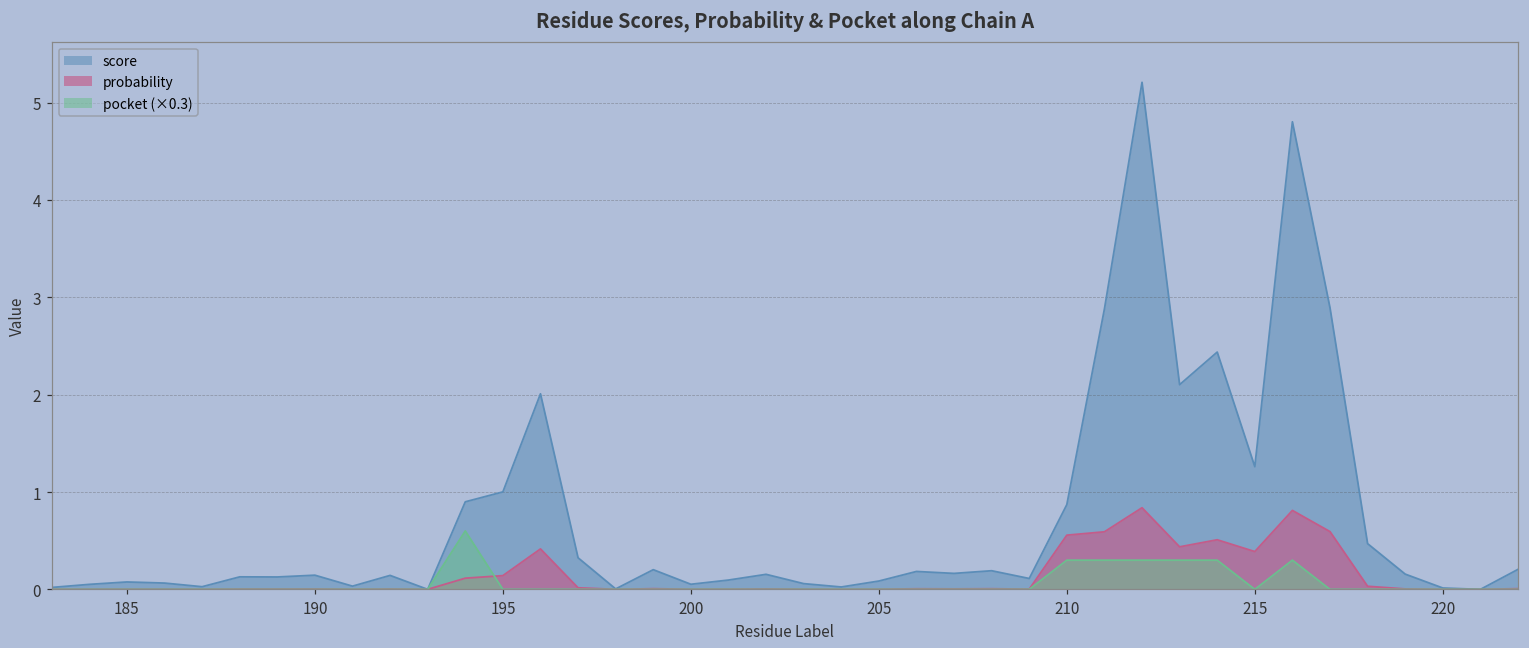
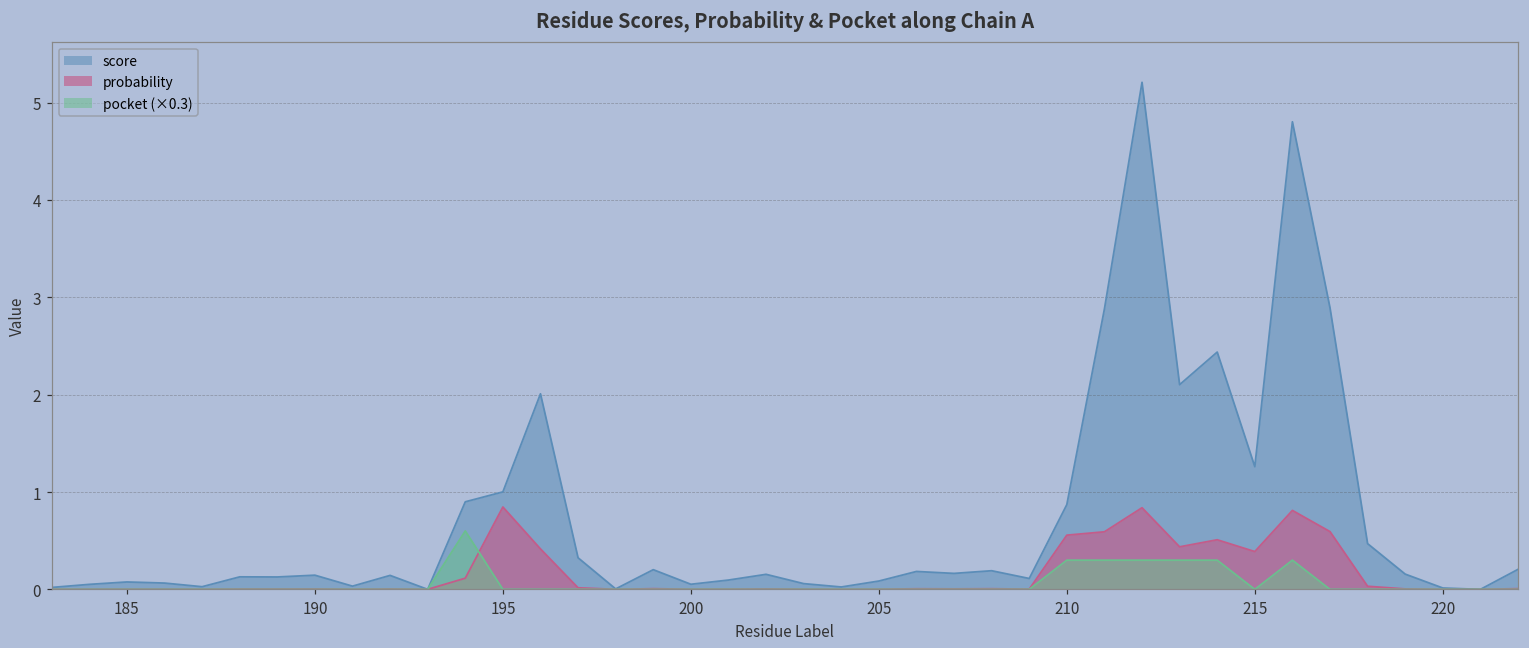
probability, 195: 0.1 -> 0.8
